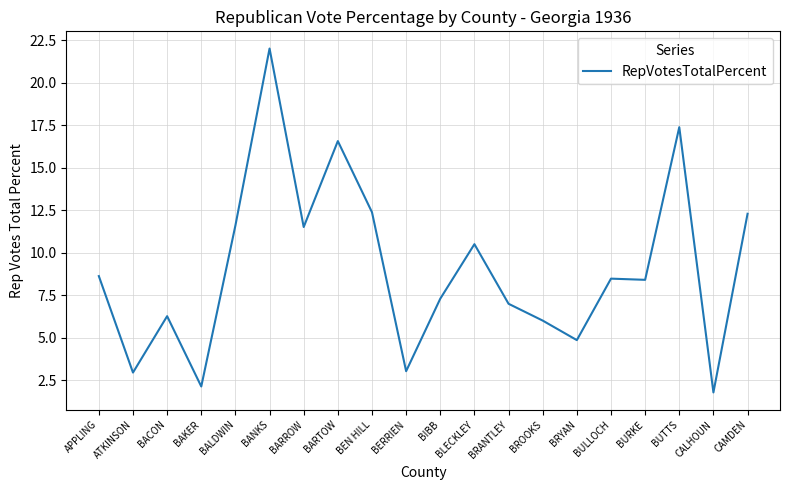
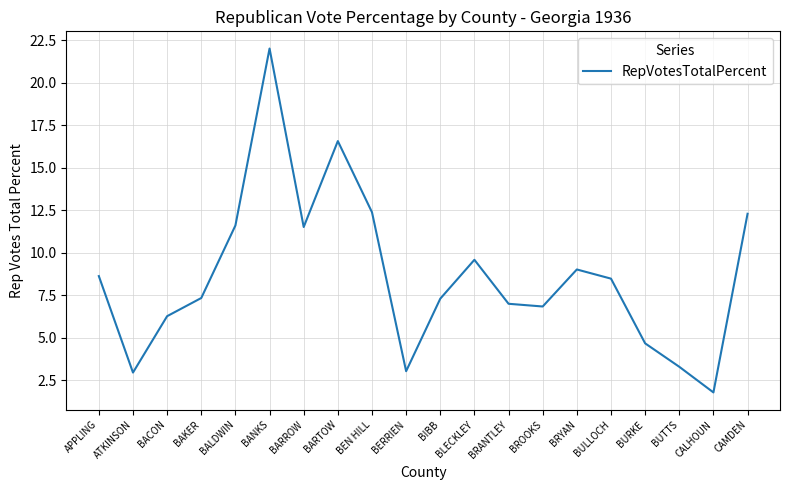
BAKER: 2.1 -> 7.3
BLECKLEY: 10.5 -> 9.6
BROOKS: 6.0 -> 6.8
BRYAN: 4.9 -> 9.0
BURKE: 8.4 -> 4.7
BUTTS: 17.4 -> 3.3
